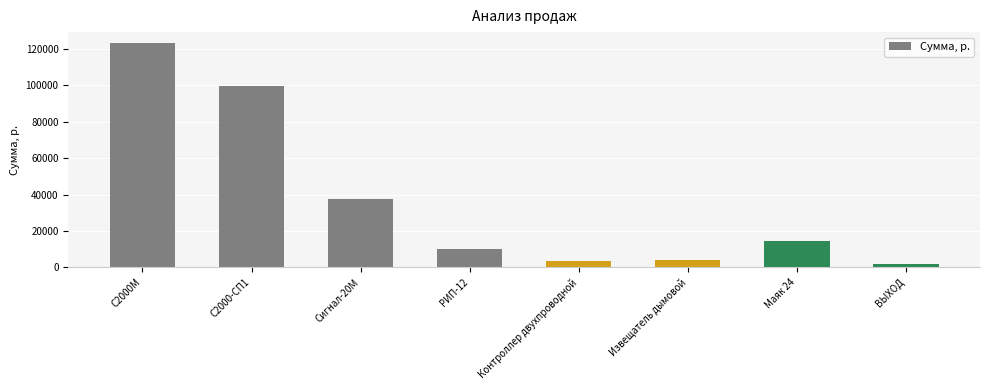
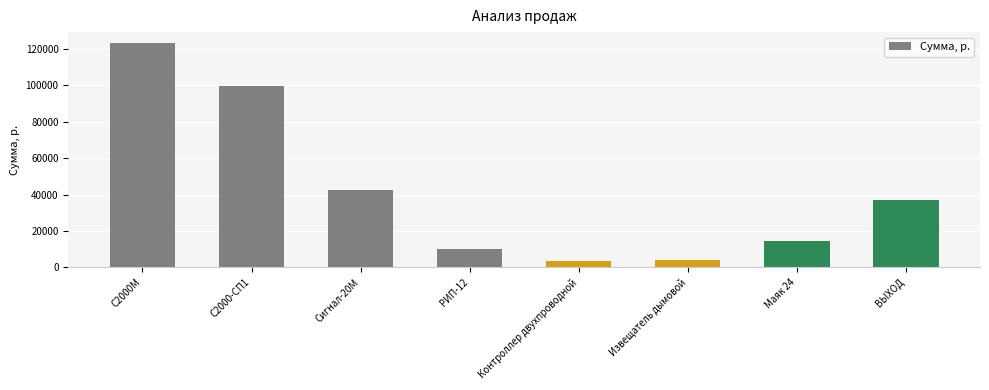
Сигнал-20М: 38000 -> 42000
ВЫХОД: 2000 -> 37000
